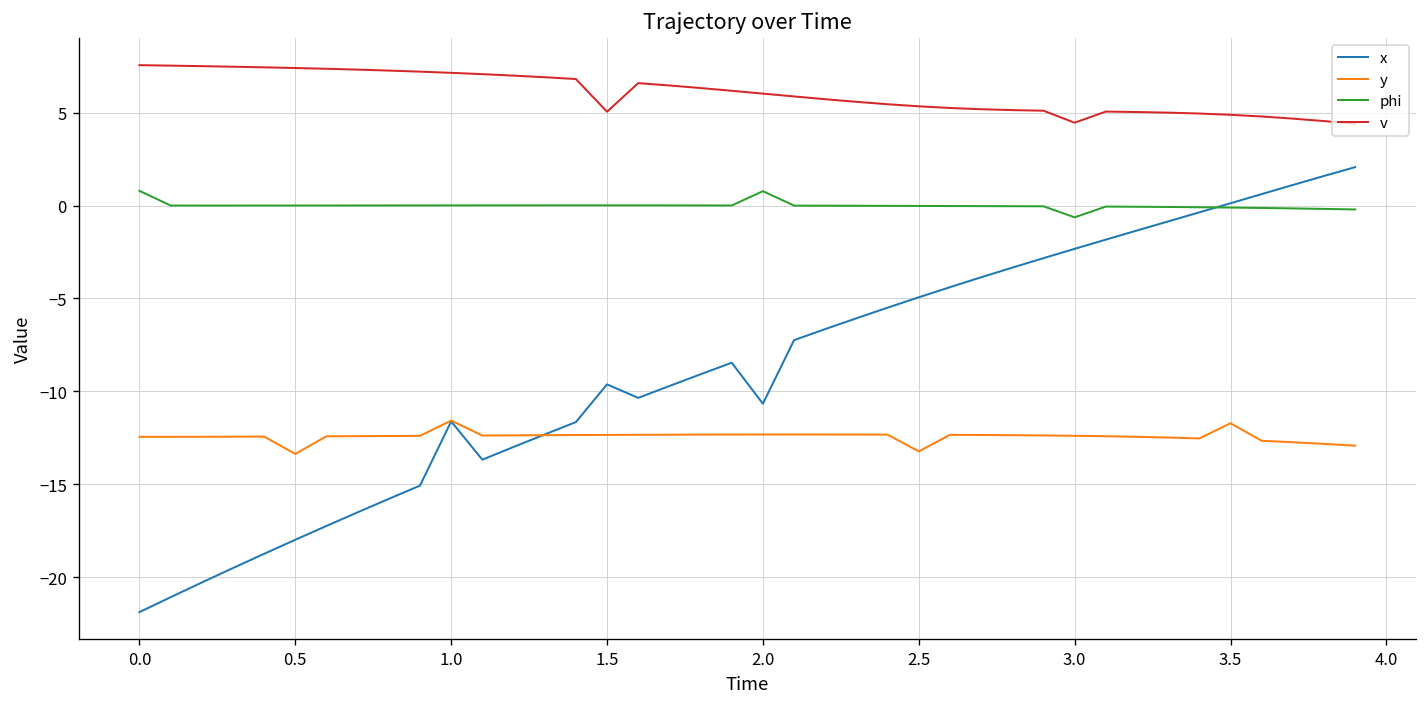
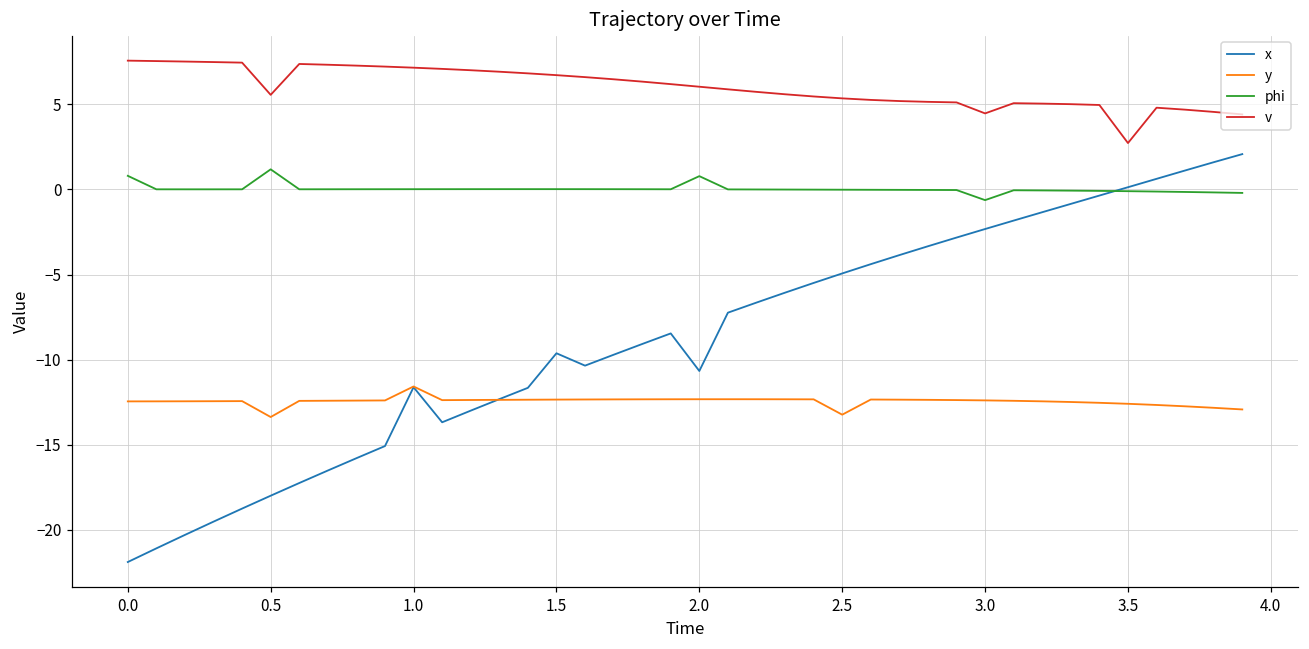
phi, 0.5: 0.0 -> 1.2
v, 0.5: 7.4 -> 5.6
v, 1.5: 5.1 -> 6.7
y, 3.5: -11.7 -> -12.6
v, 3.5: 4.9 -> 2.7
